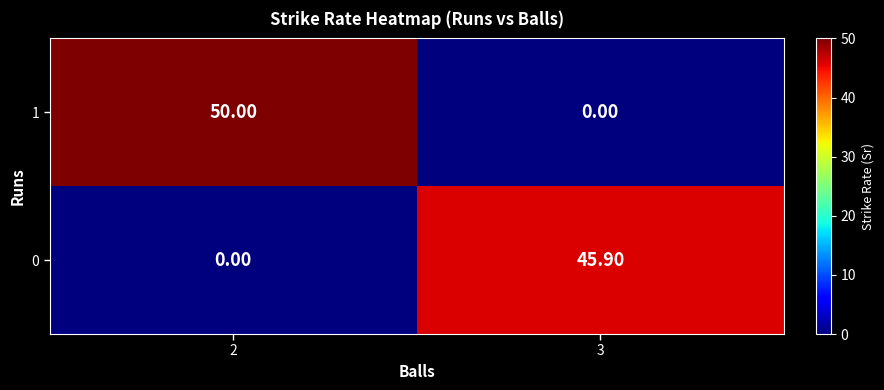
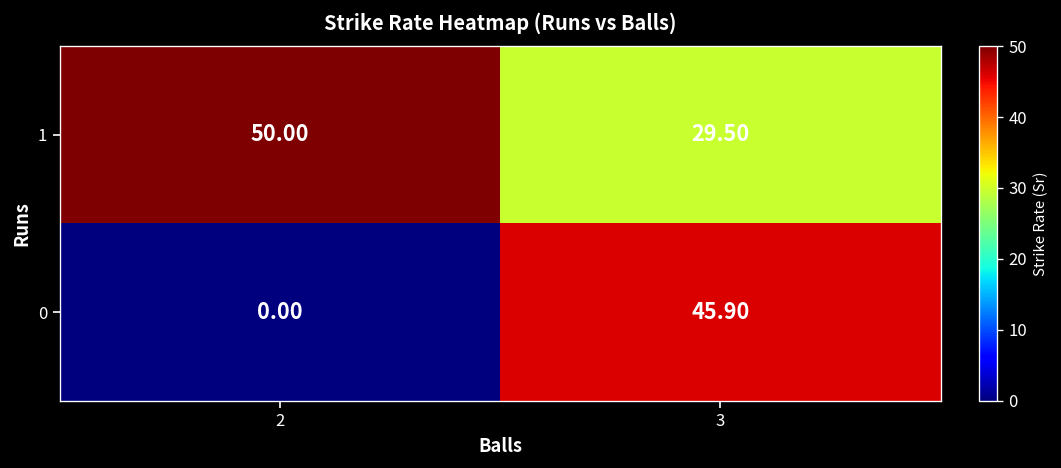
1, 3: 0.00 -> 29.50
